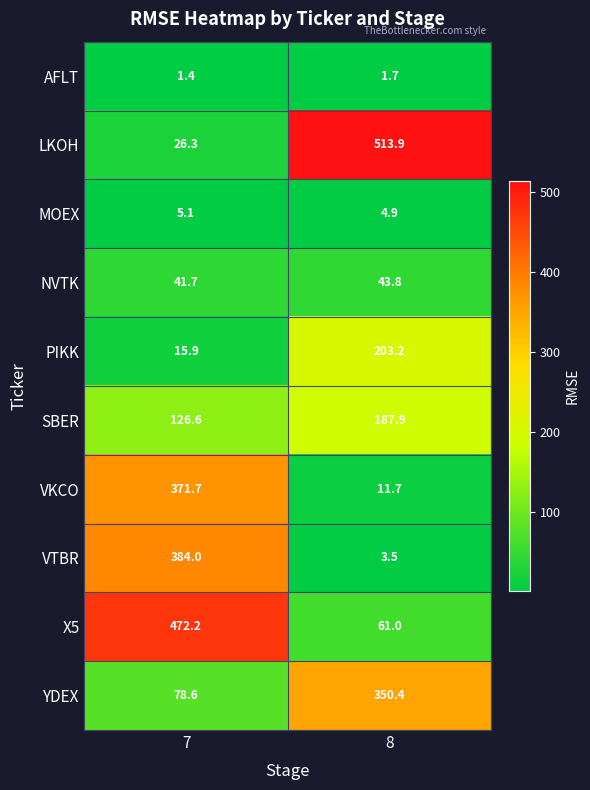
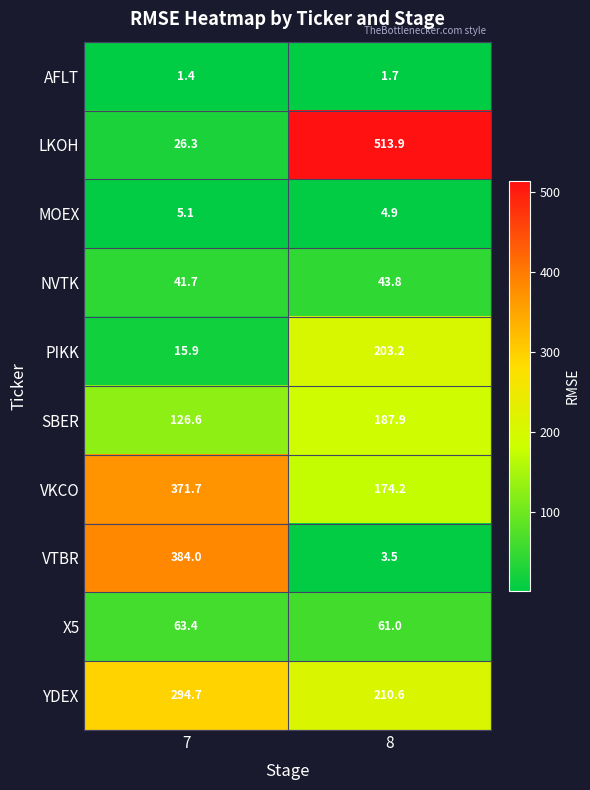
VKCO, 8: 11.7 -> 174.2
X5, 7: 472.2 -> 63.4
YDEX, 7: 78.6 -> 294.7
YDEX, 8: 350.4 -> 210.6
